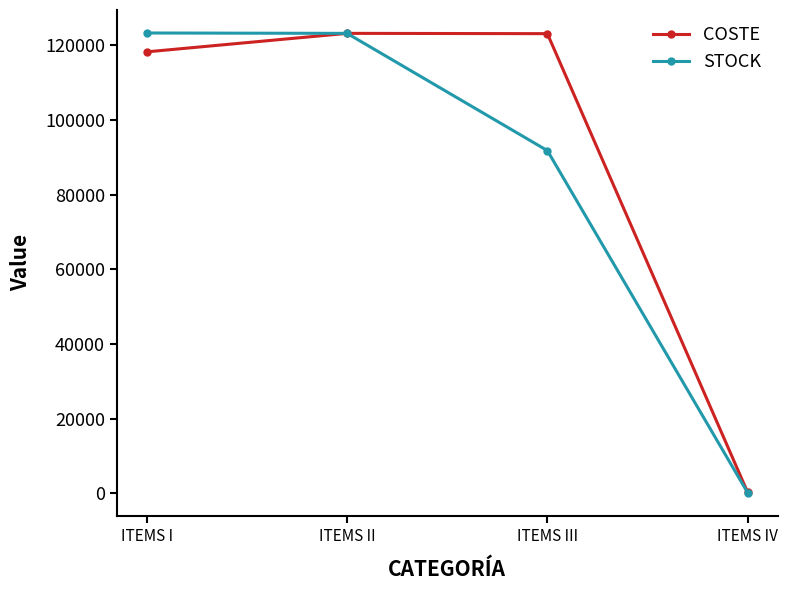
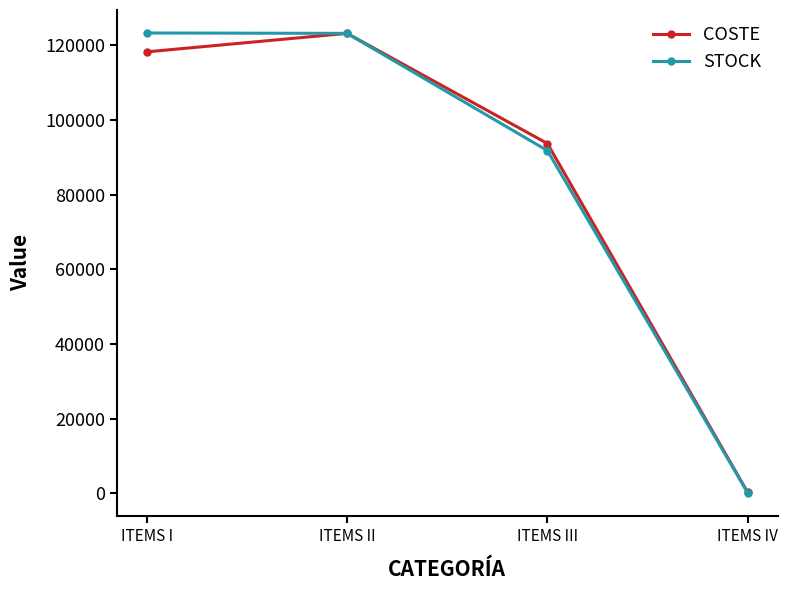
COSTE, ITEMS III: 123000 -> 94000
